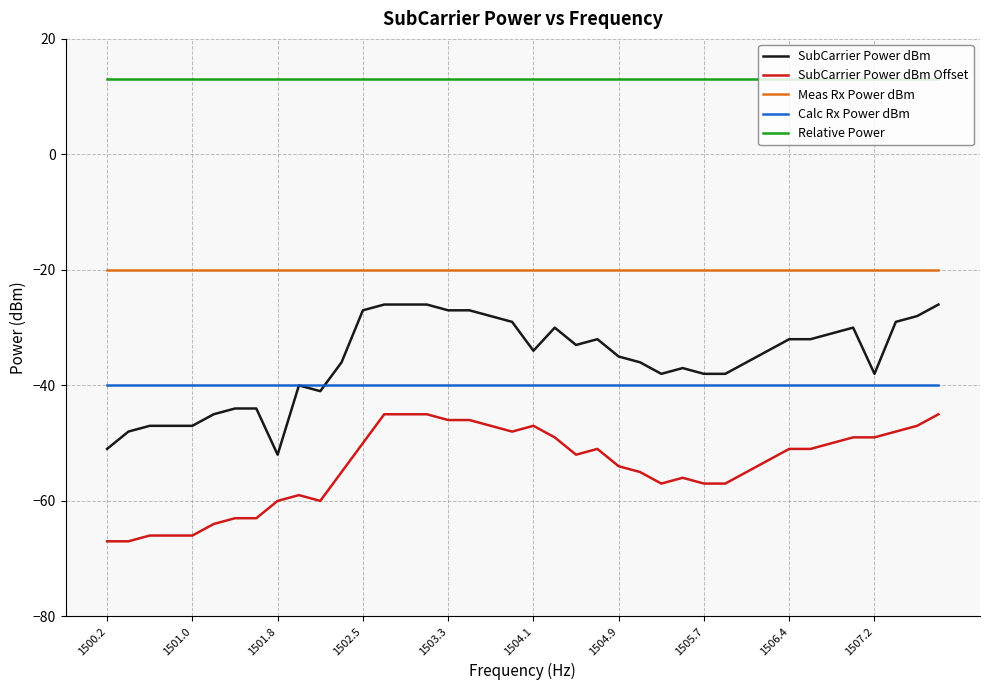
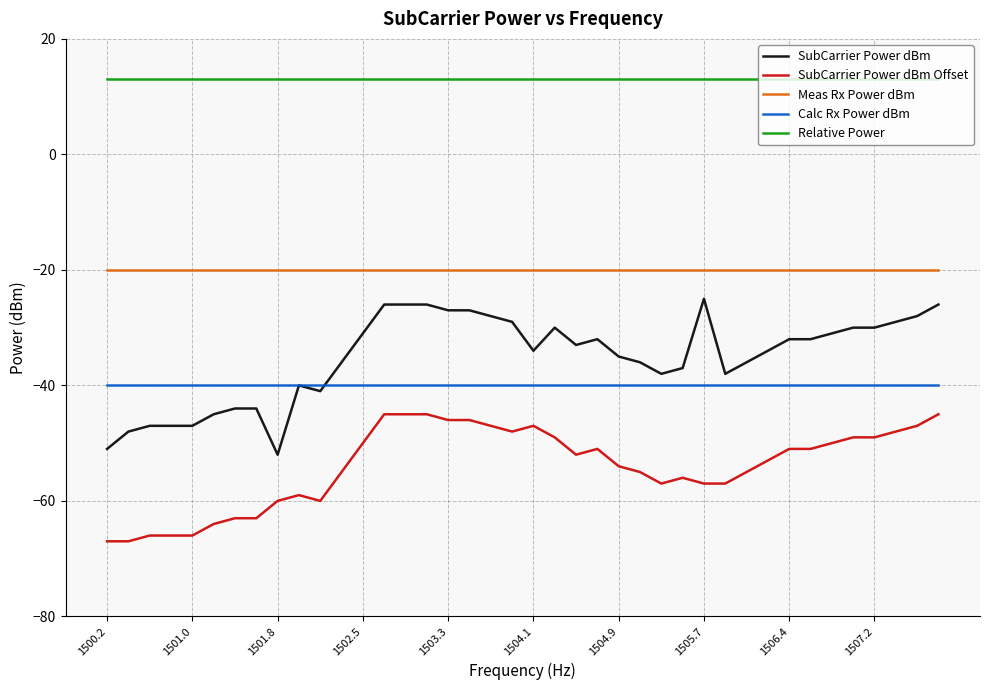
SubCarrier Power dBm, 1502.5: -27 -> -31
SubCarrier Power dBm, 1505.7: -38 -> -25
SubCarrier Power dBm, 1507.2: -38 -> -30
